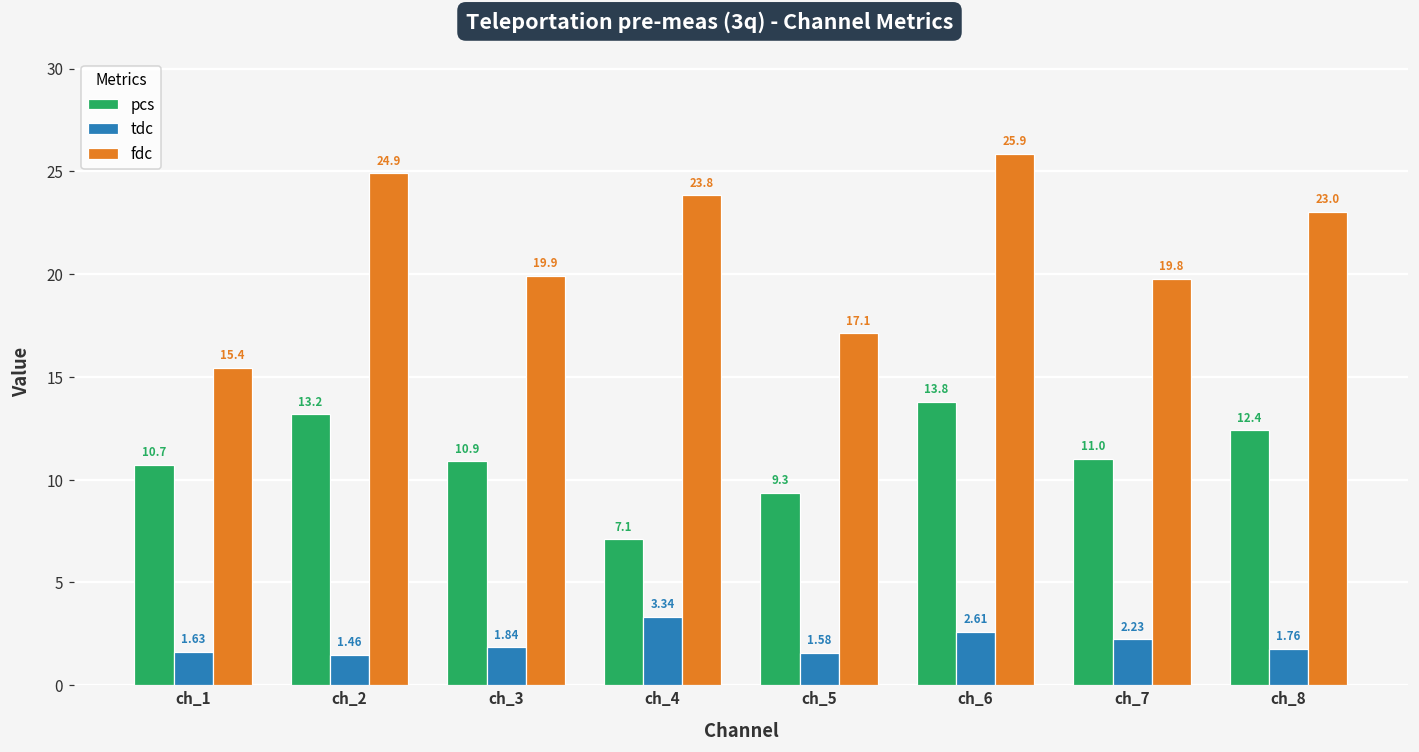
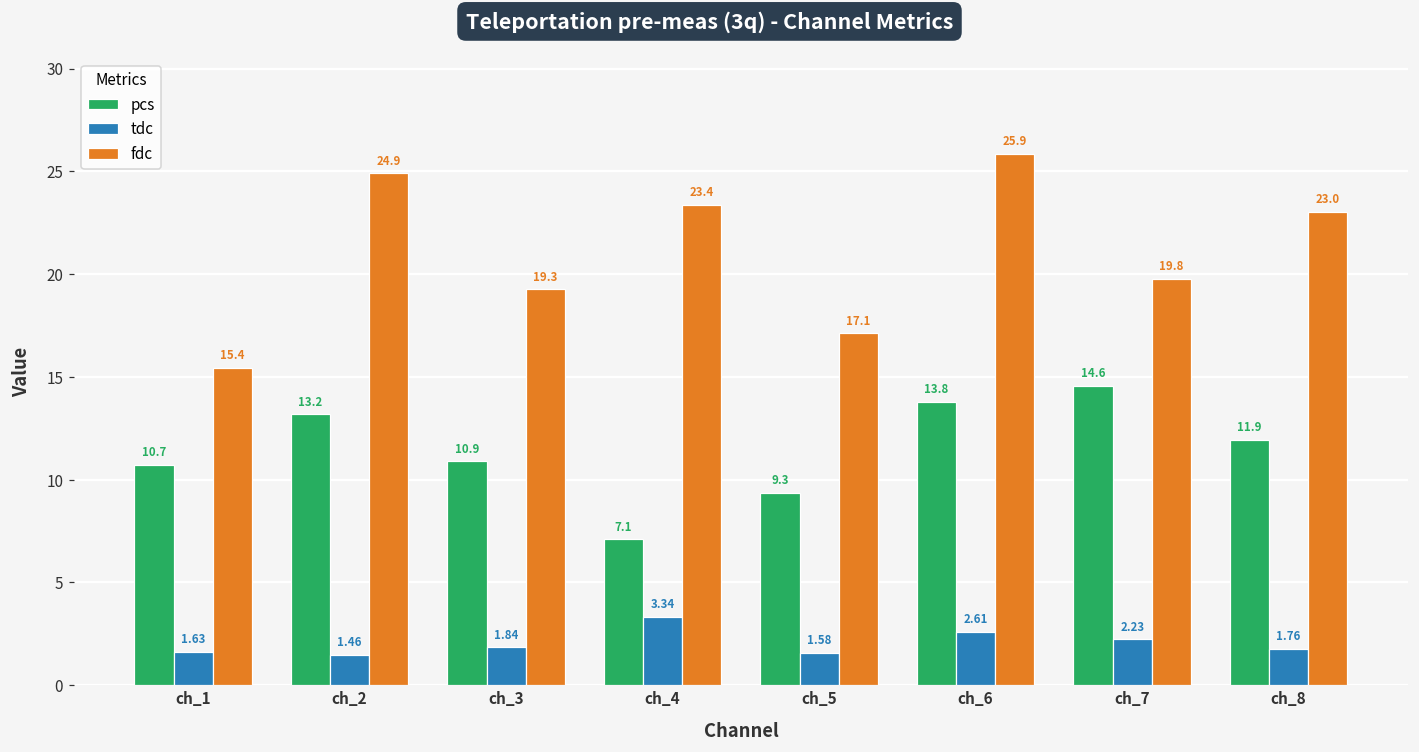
fdc, ch_3: 19.9 -> 19.3
fdc, ch_4: 23.8 -> 23.4
pcs, ch_7: 11.0 -> 14.6
pcs, ch_8: 12.4 -> 11.9
